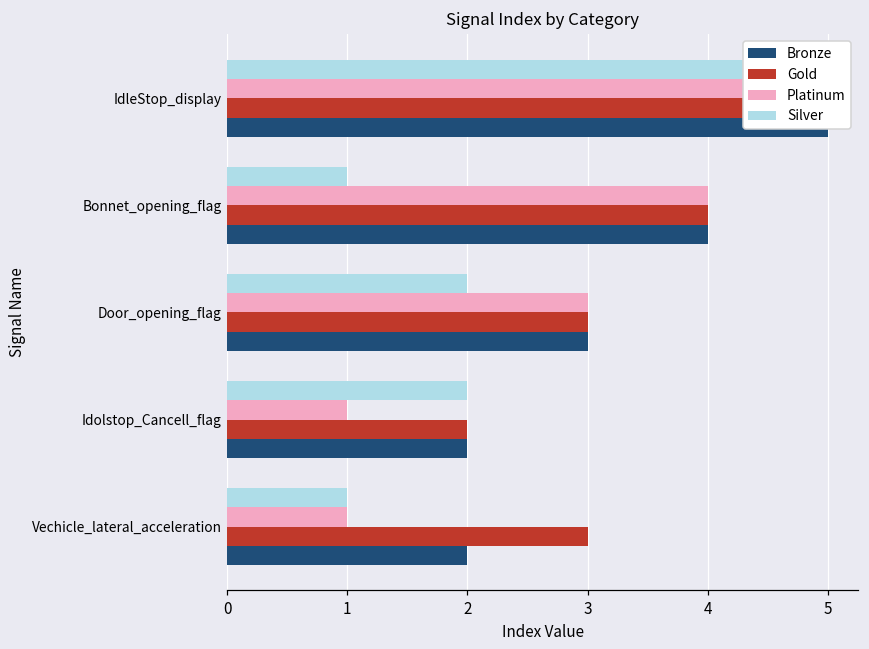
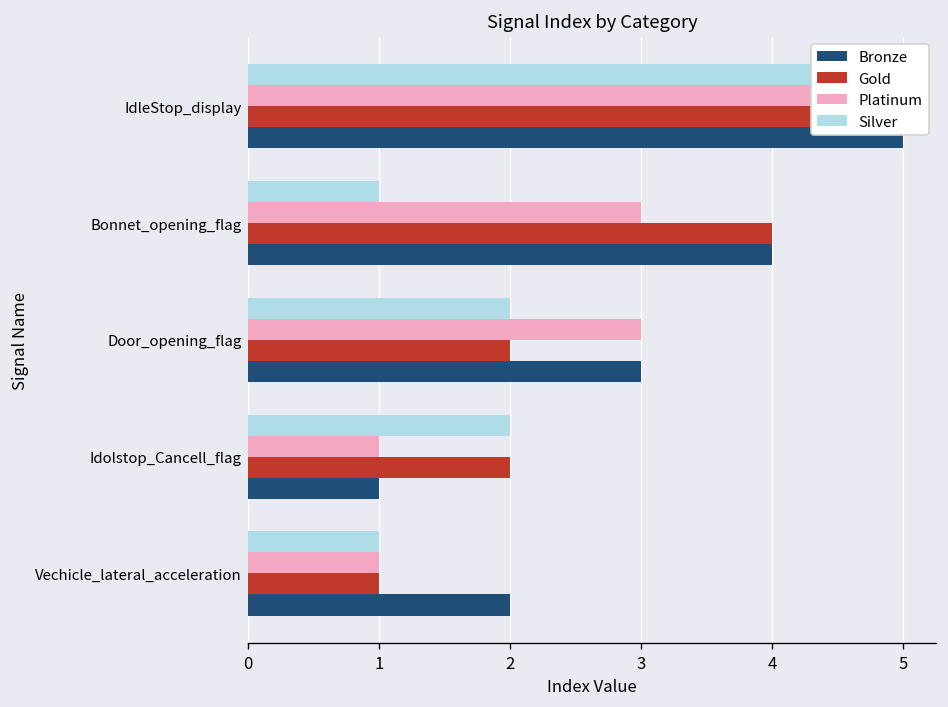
Platinum, Bonnet_opening_flag: 4 -> 3
Gold, Door_opening_flag: 3 -> 2
Bronze, Idolstop_Cancell_flag: 2 -> 1
Gold, Vechicle_lateral_acceleration: 3 -> 1
